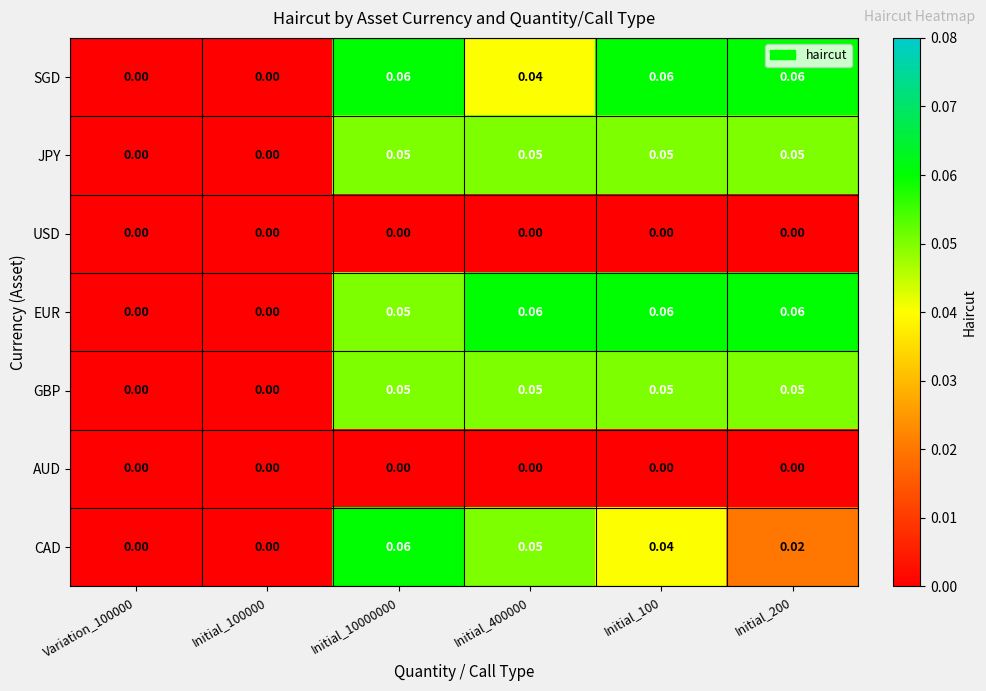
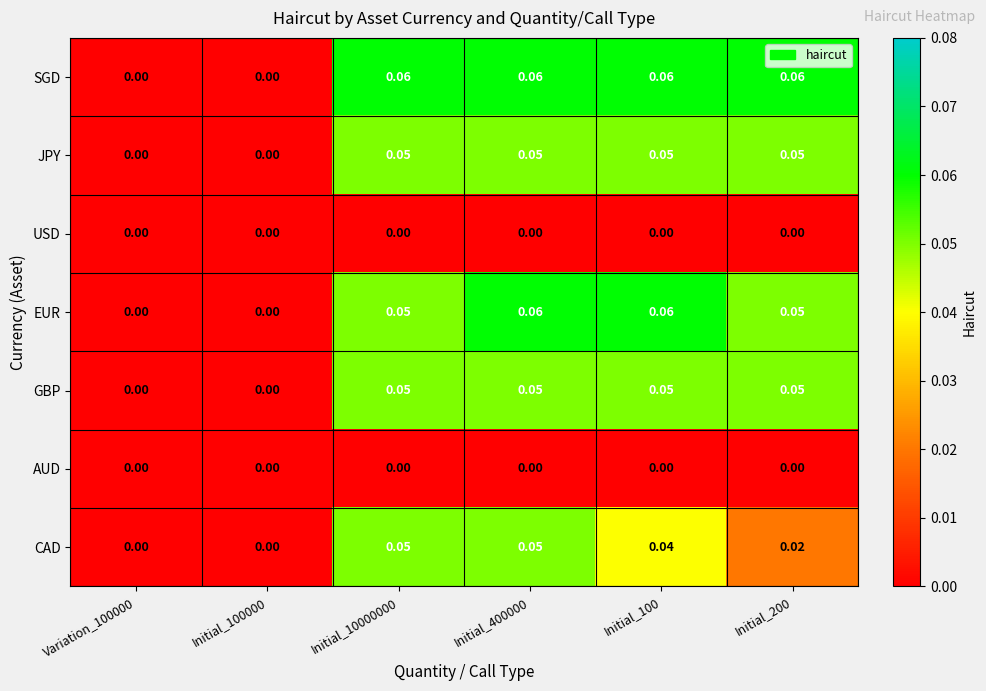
SGD, Initial_400000: 0.04 -> 0.06
EUR, Initial_200: 0.06 -> 0.05
CAD, Initial_10000000: 0.06 -> 0.05
